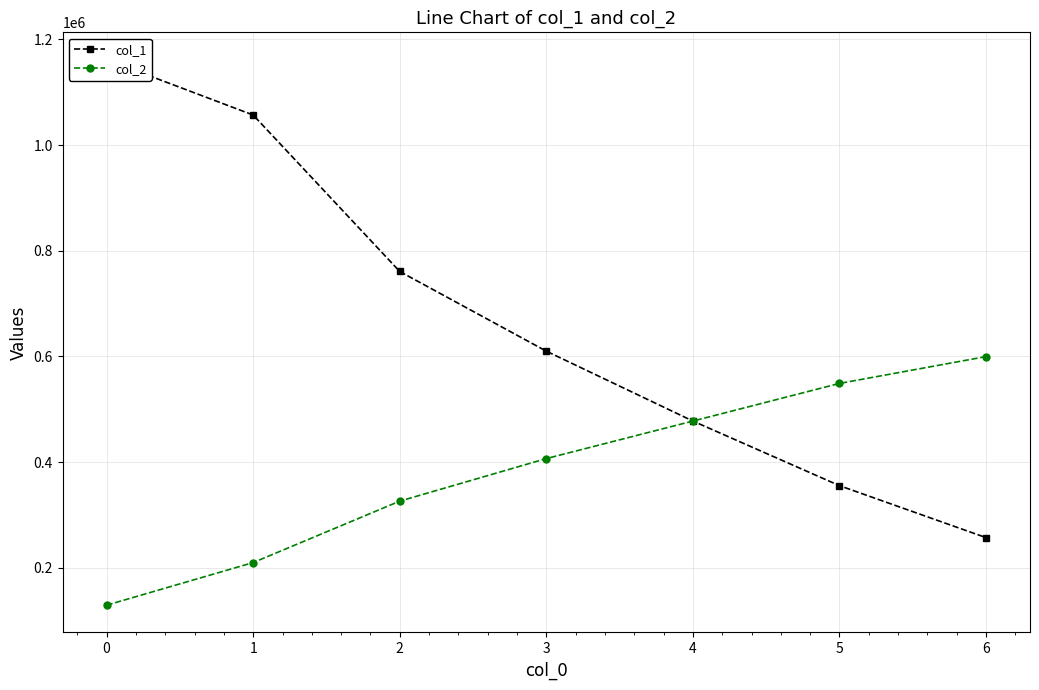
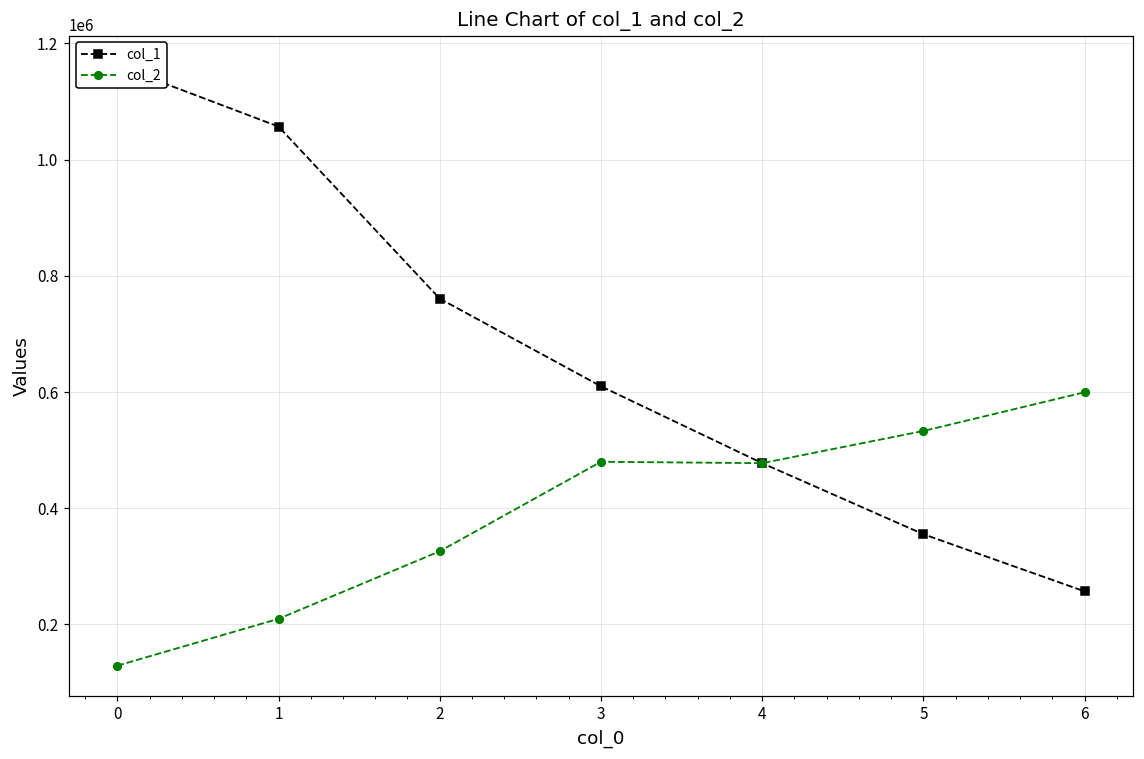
col_2, 3: 410000 -> 480000
col_2, 5: 550000 -> 530000
